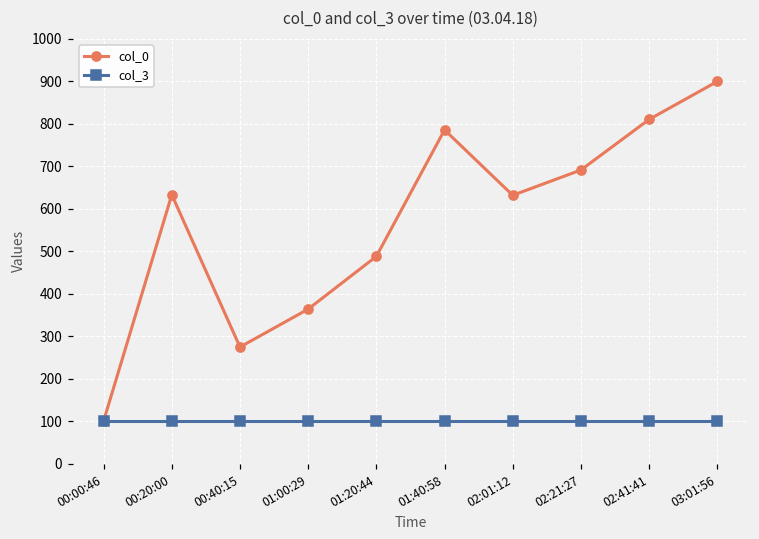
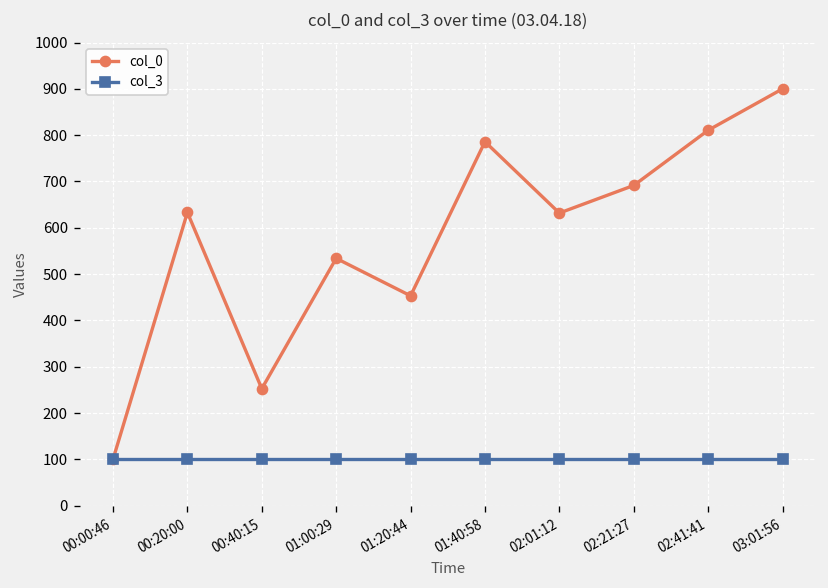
col_0, 00:40:15: 270 -> 250
col_0, 01:00:29: 360 -> 530
col_0, 01:20:44: 490 -> 450
